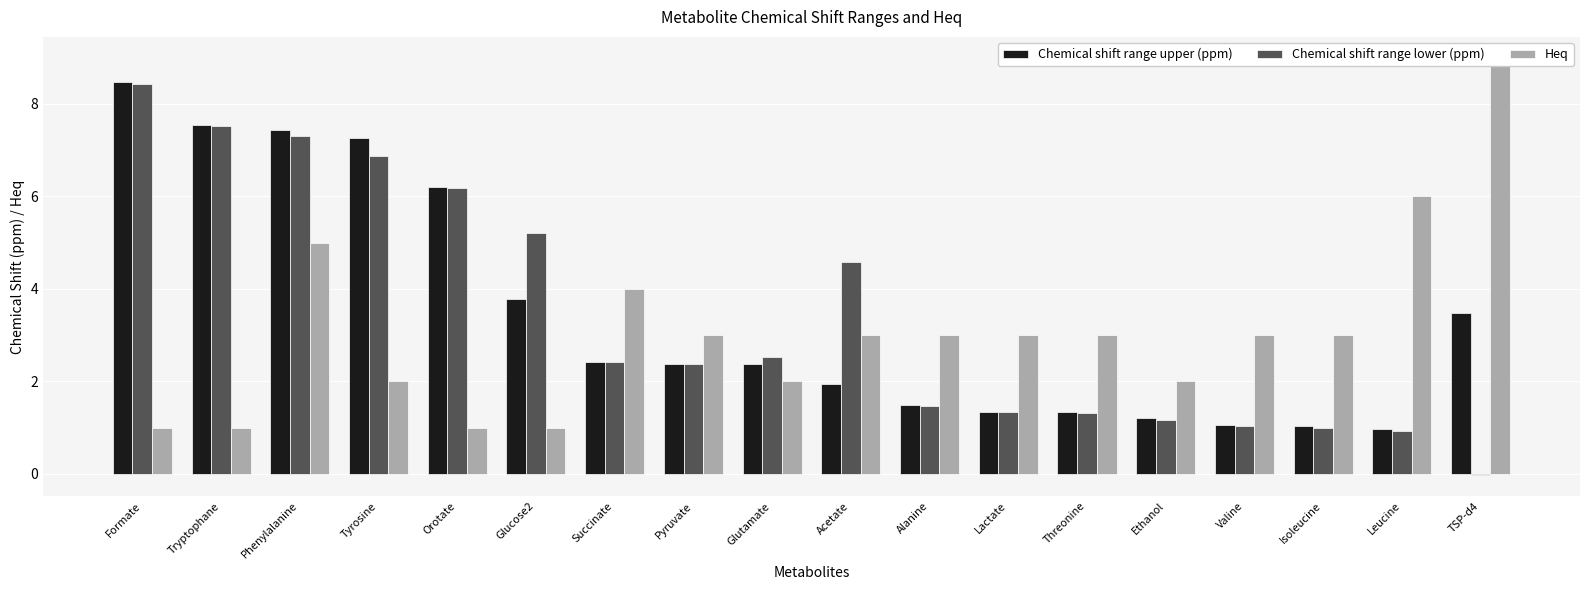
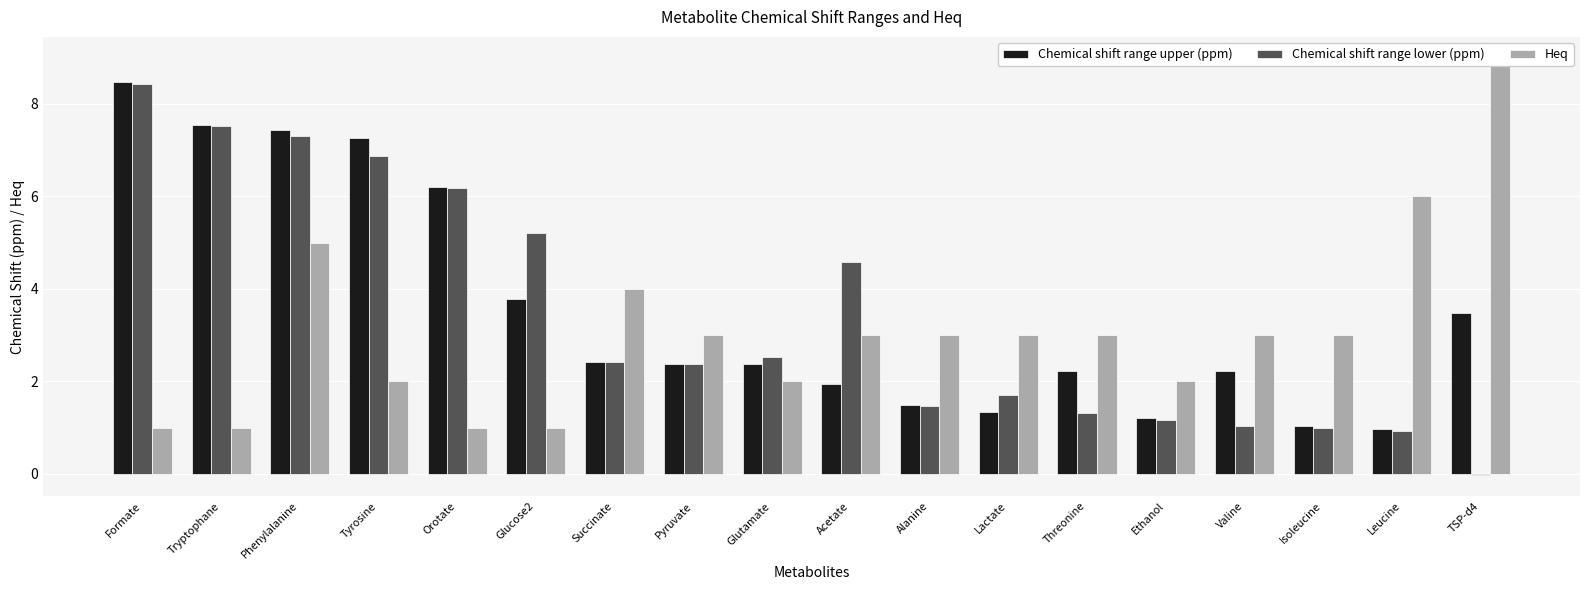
Chemical shift range lower (ppm), Lactate: 1.3 -> 1.7
Chemical shift range upper (ppm), Threonine: 1.3 -> 2.2
Chemical shift range upper (ppm), Valine: 1.1 -> 2.2
